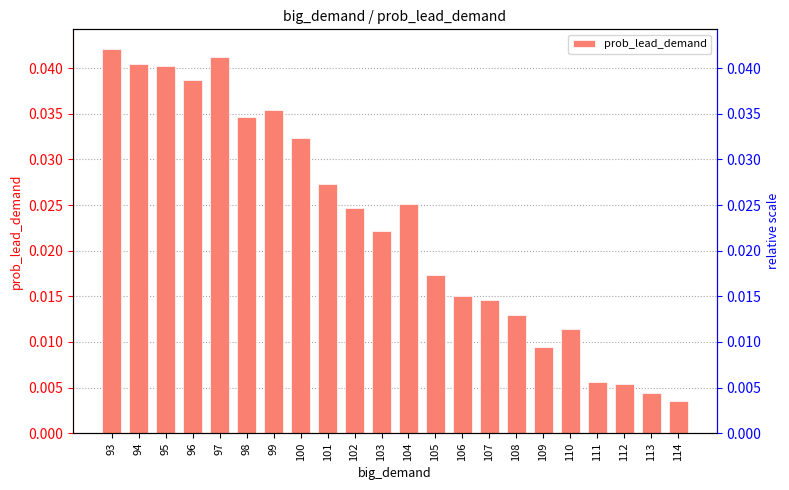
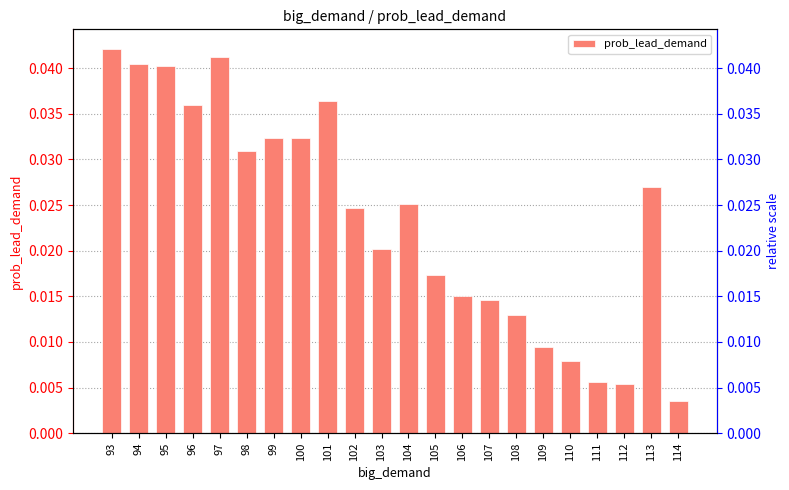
96: 0.039 -> 0.036
98: 0.035 -> 0.031
99: 0.035 -> 0.032
101: 0.027 -> 0.036
103: 0.022 -> 0.020
110: 0.011 -> 0.008
113: 0.004 -> 0.027
